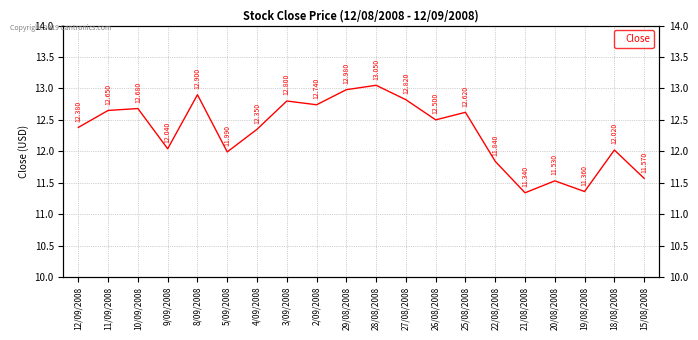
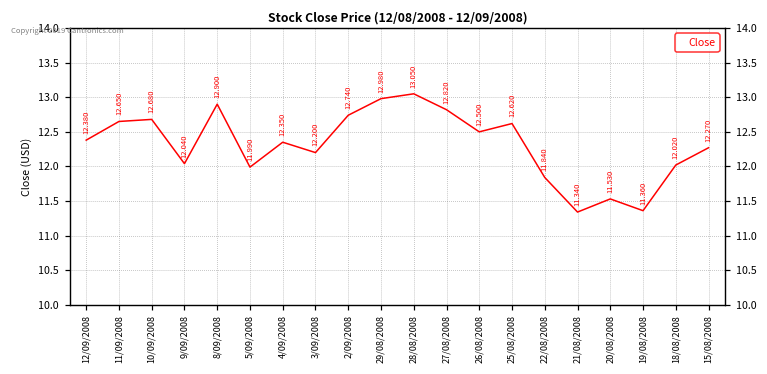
3/09/2008: 12.800 -> 12.200
15/08/2008: 11.570 -> 12.270
